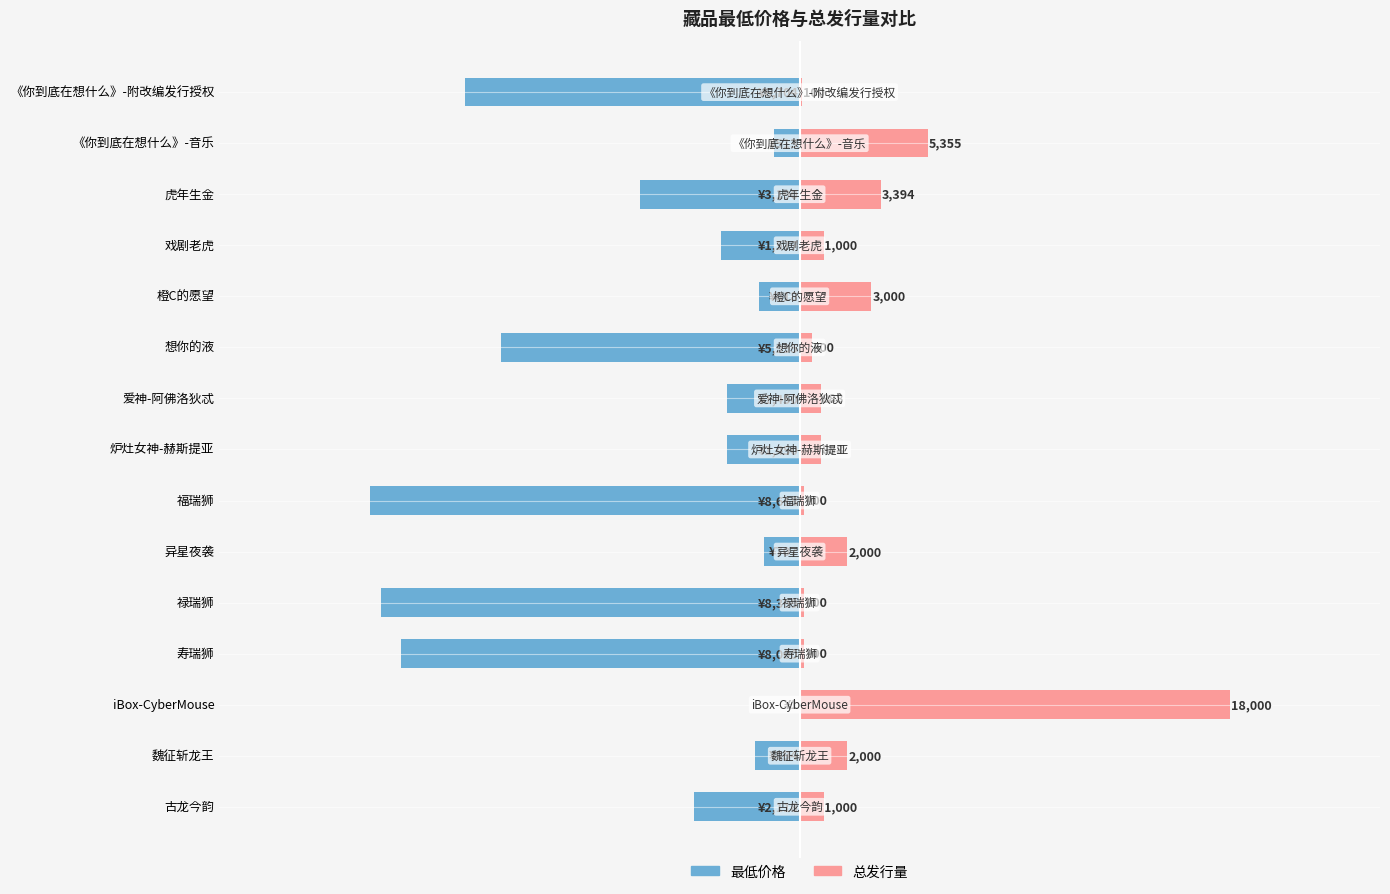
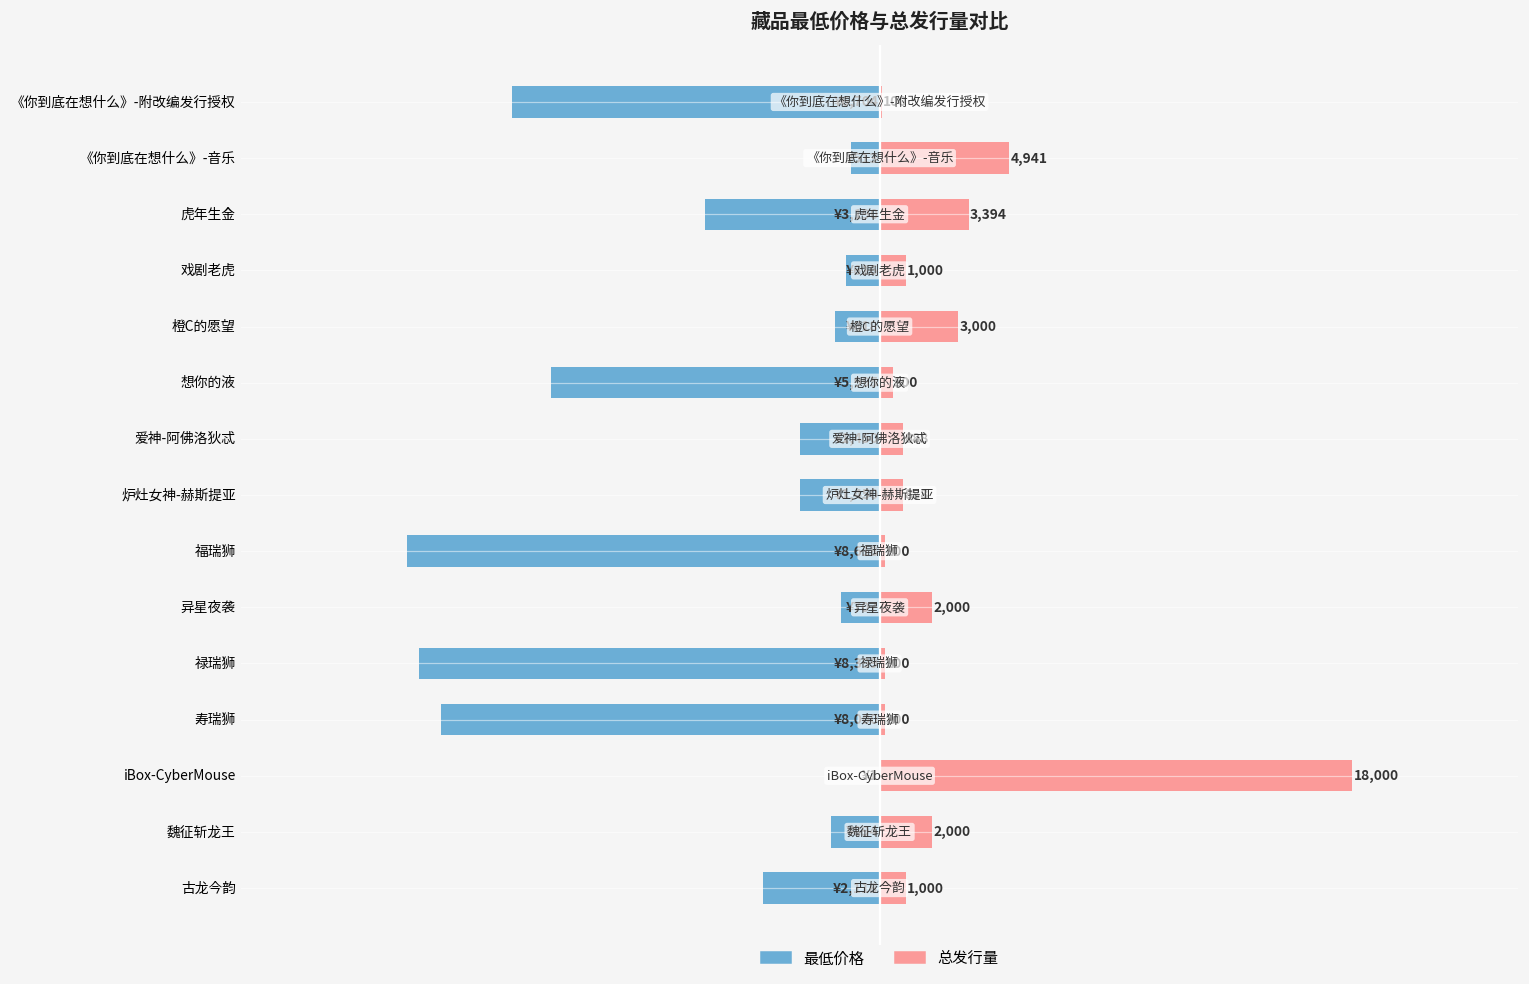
总发行量, 《你到底在想什么》-音乐: 5,355 -> 4,941
最低价格, 戏剧老虎: ¥1,577 -> ¥616
